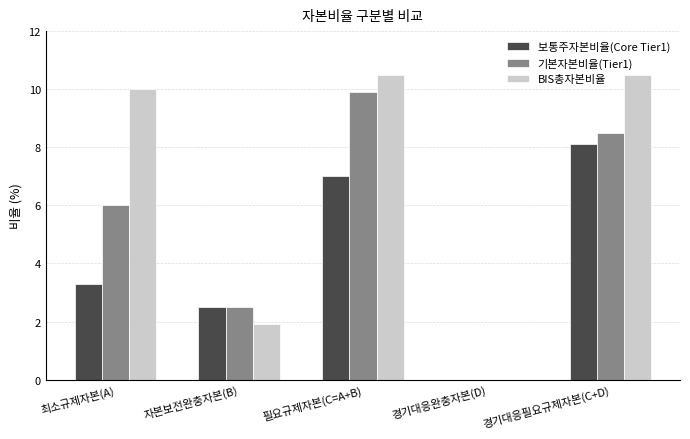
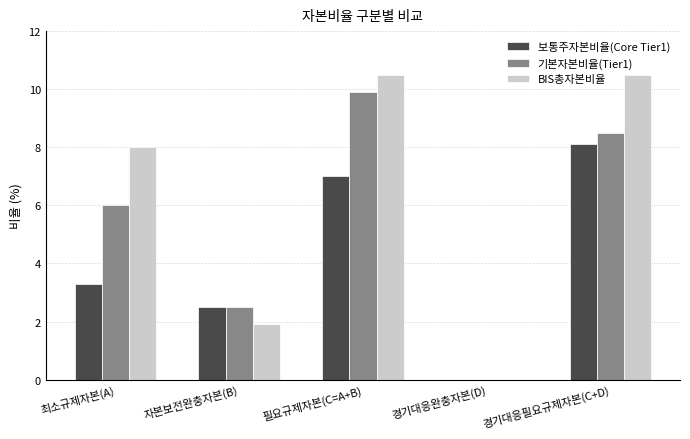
BIS총자본비율, 최소규제자본(A): 10 -> 8
